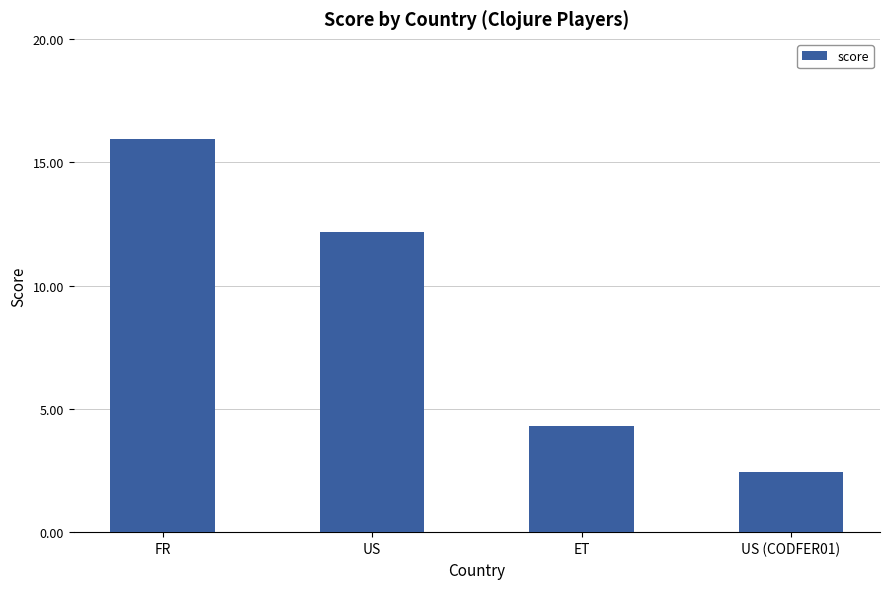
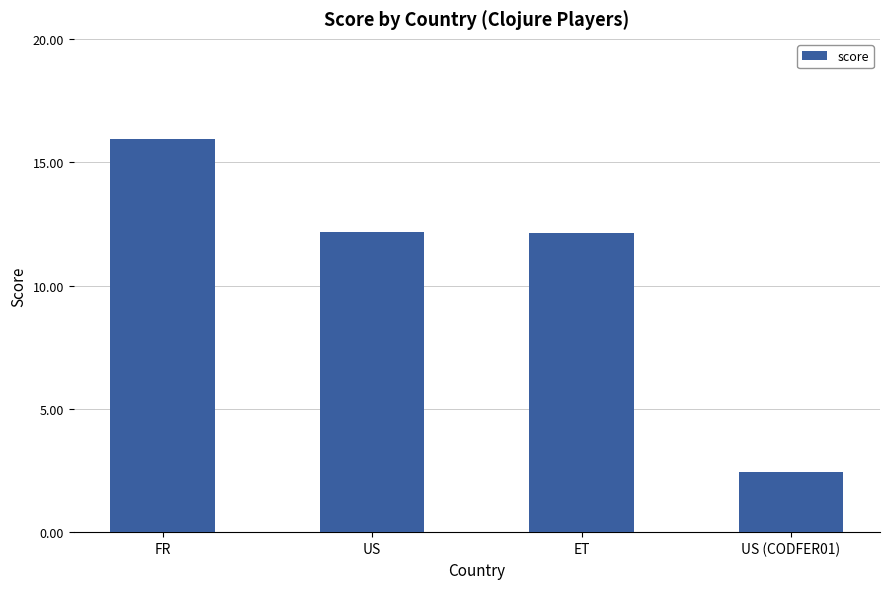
ET: 4.3 -> 12.1
